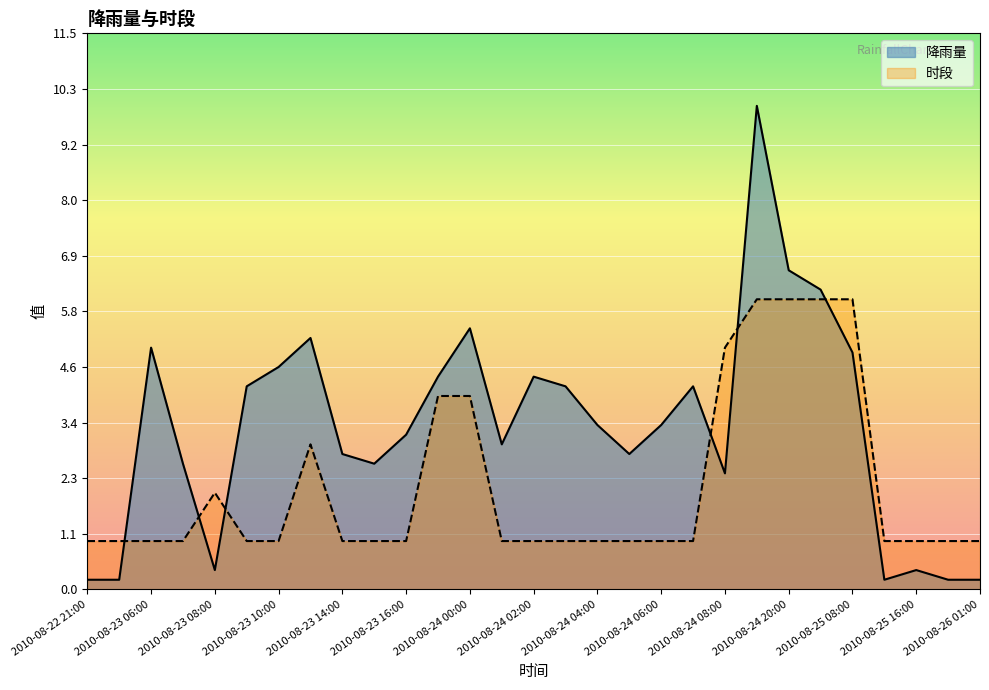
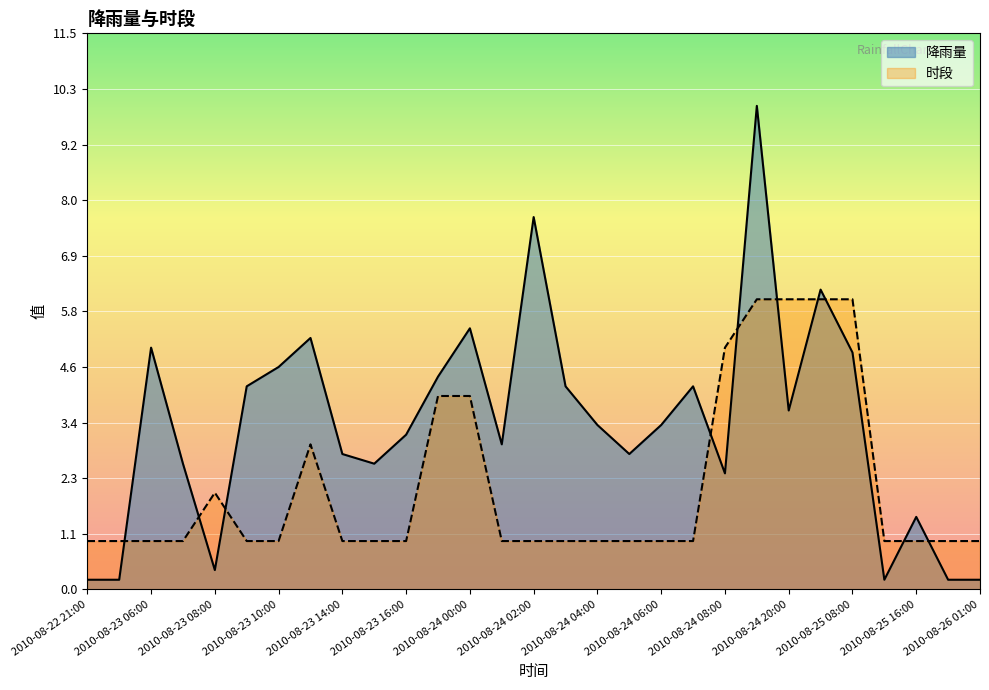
降雨量, 2010-08-24 02:00: 4.4 -> 7.7
降雨量, 2010-08-24 20:00: 6.6 -> 3.7
降雨量, 2010-08-25 16:00: 0.4 -> 1.5
